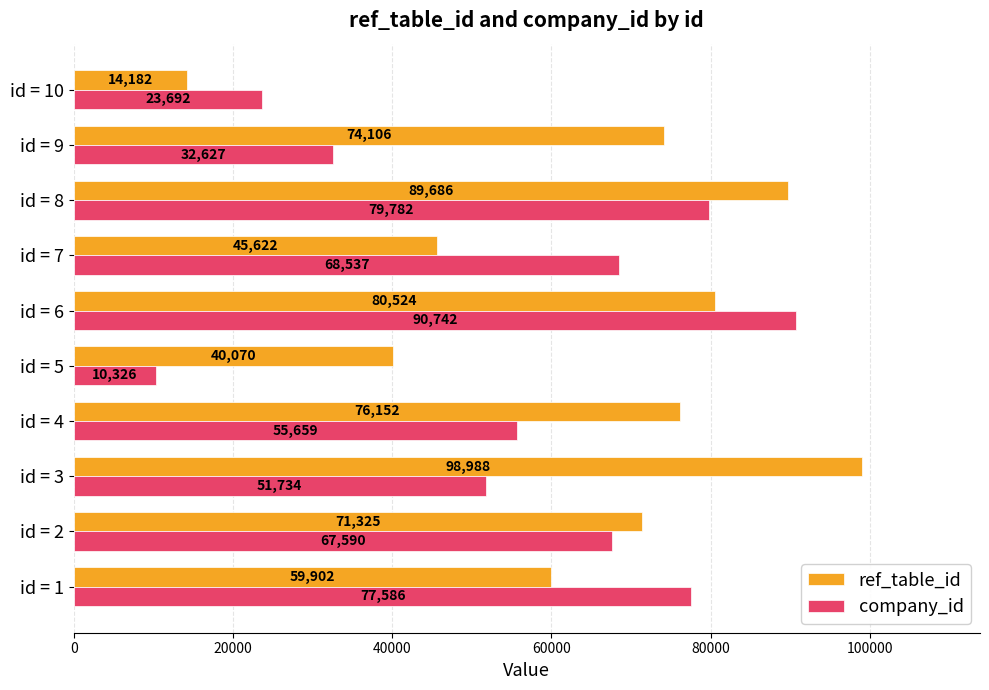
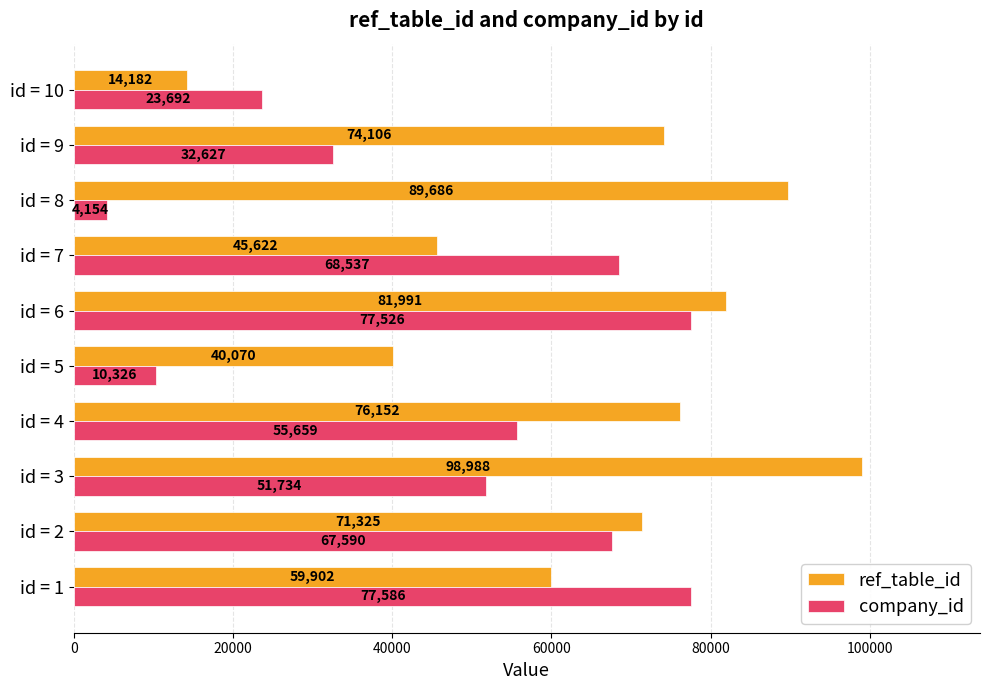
company_id, id = 8: 79,782 -> 4,154
ref_table_id, id = 6: 80,524 -> 81,991
company_id, id = 6: 90,742 -> 77,526
